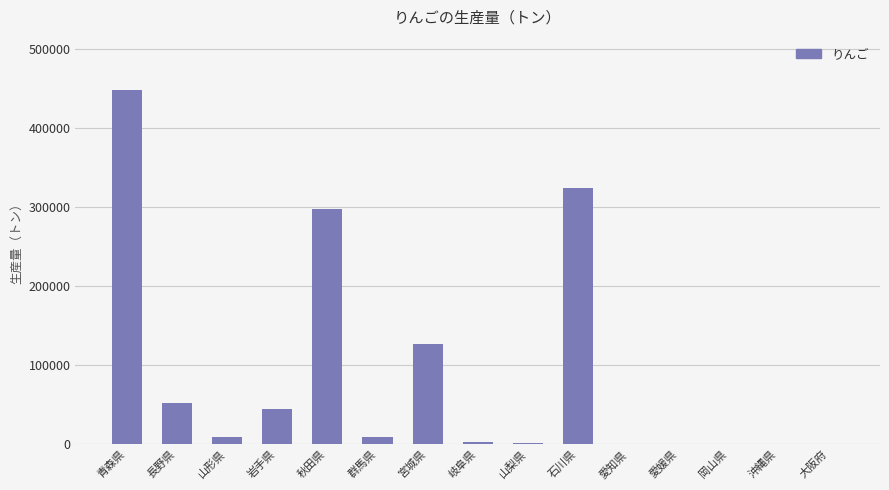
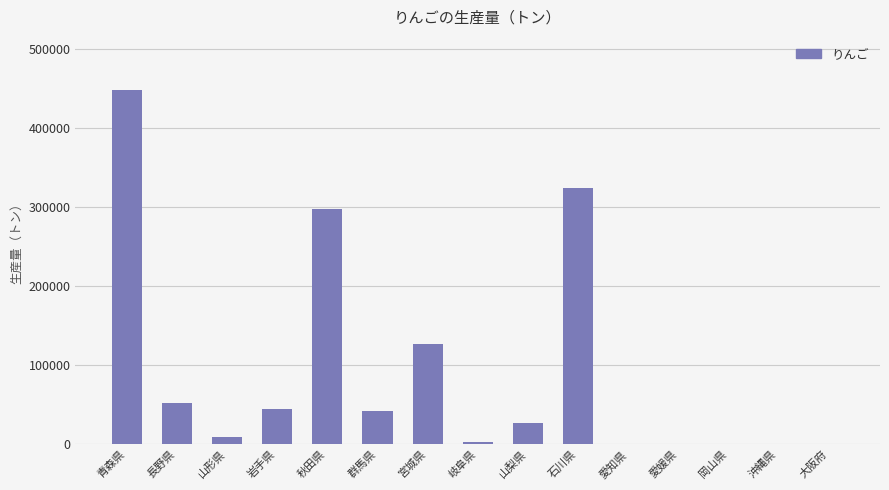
群馬県: 10000 -> 40000
山梨県: 0 -> 30000
